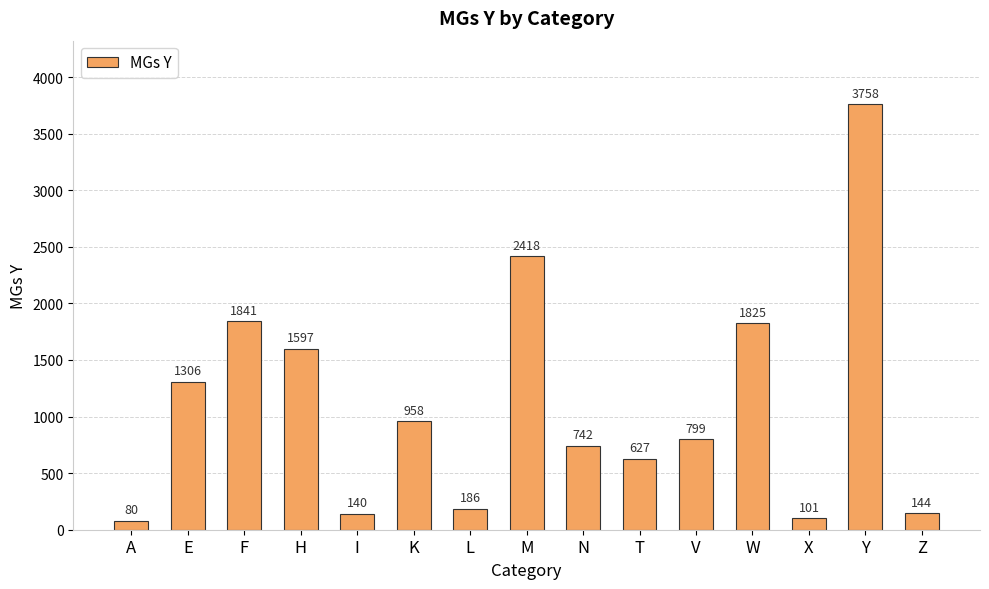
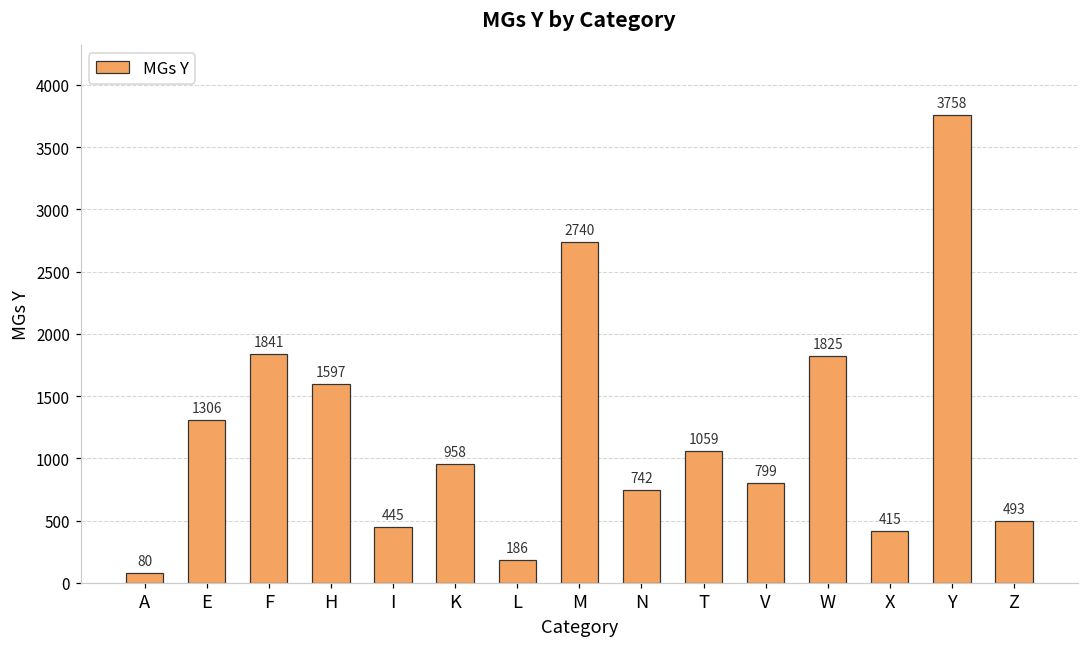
I: 140 -> 445
M: 2418 -> 2740
T: 627 -> 1059
X: 101 -> 415
Z: 144 -> 493
